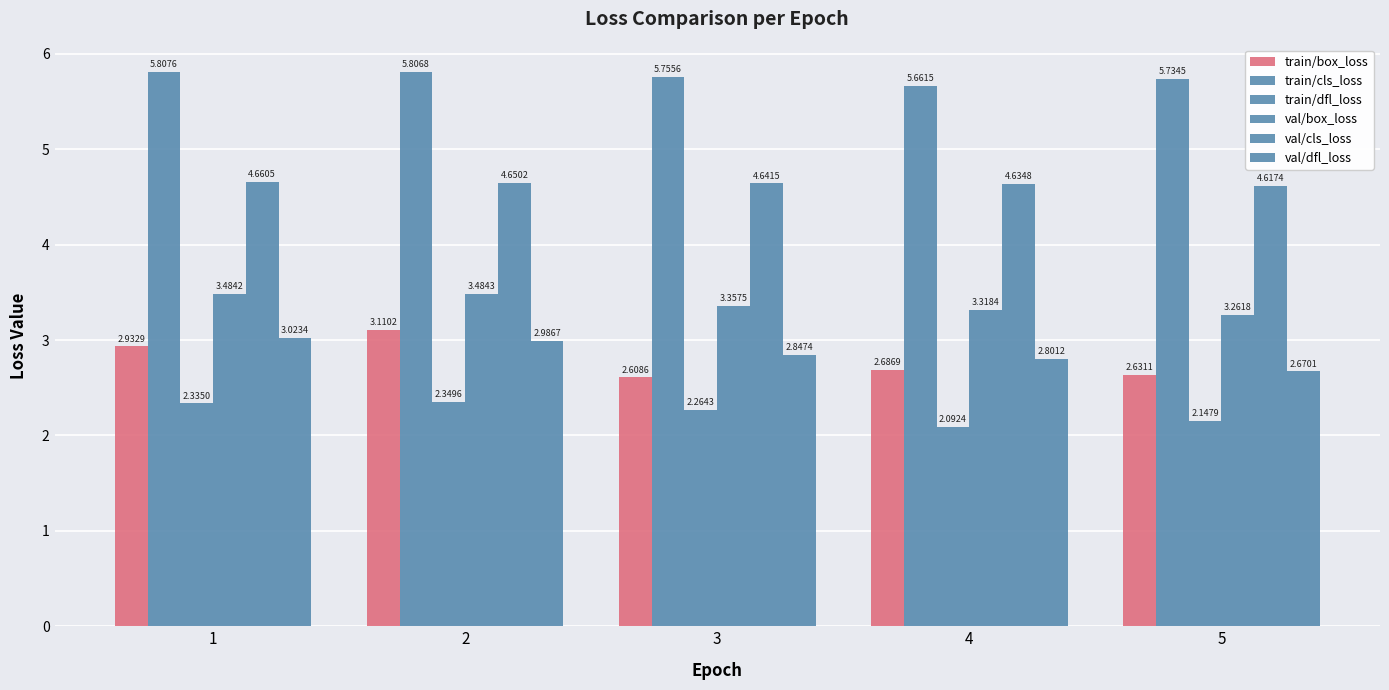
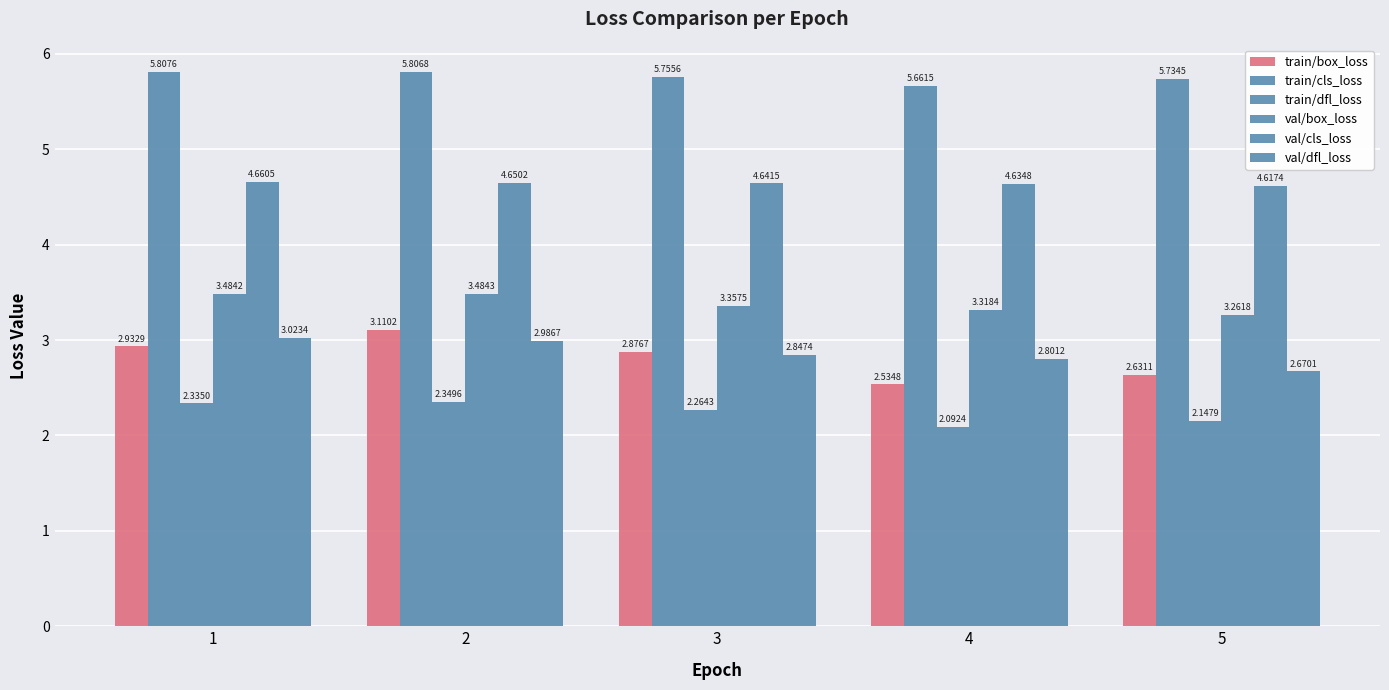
train/box_loss, 3: 2.6086 -> 2.8767
train/box_loss, 4: 2.6869 -> 2.5348
